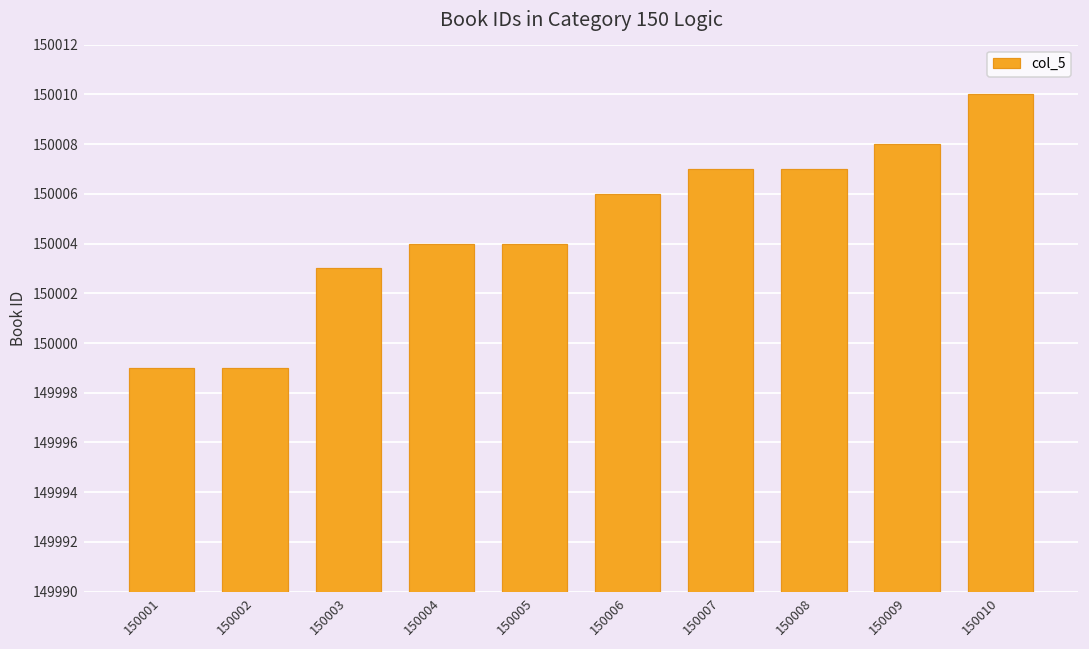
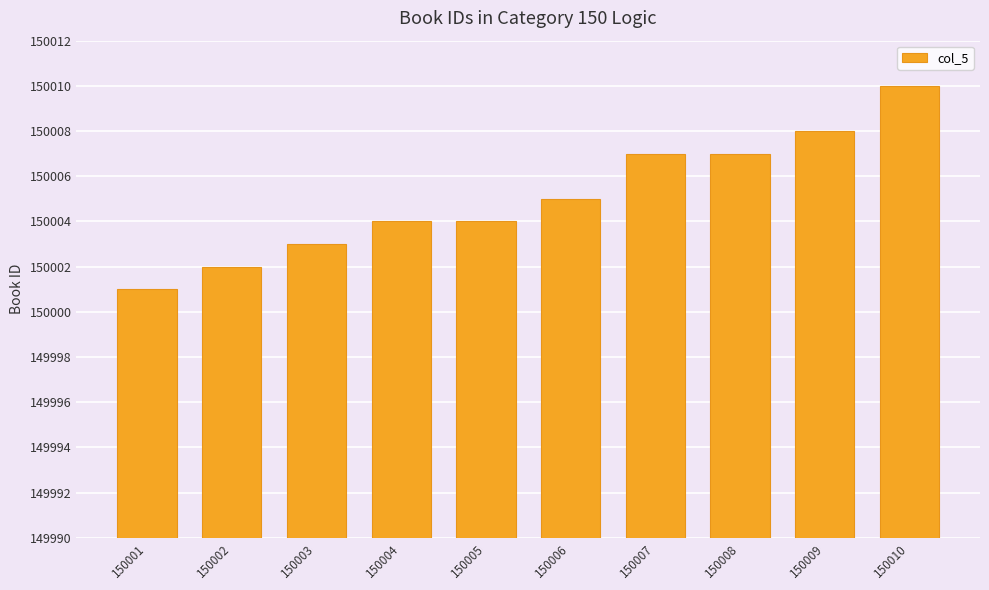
150001: 149999 -> 150001
150002: 149999 -> 150002
150006: 150006 -> 150005
